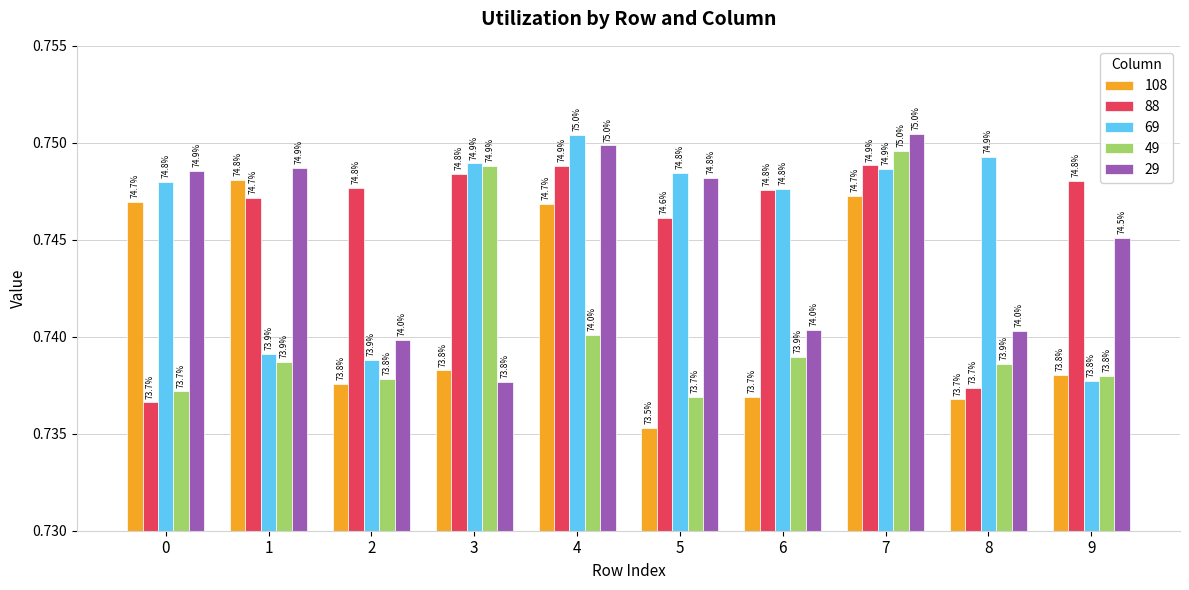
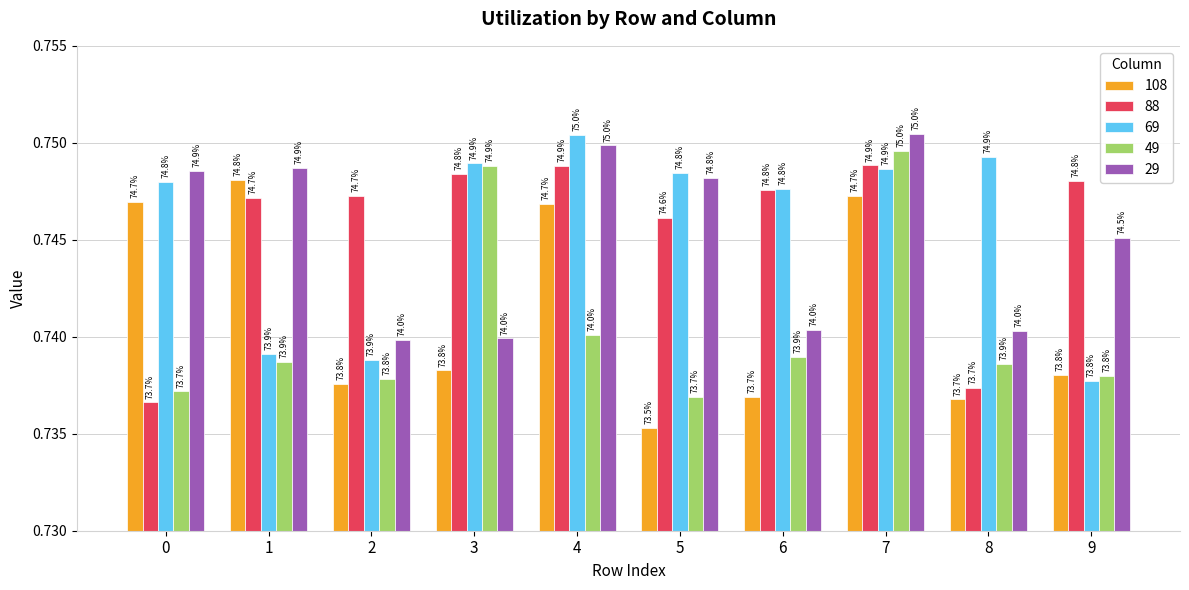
88, 2: 74.8% -> 74.7%
29, 3: 73.8% -> 74.0%
